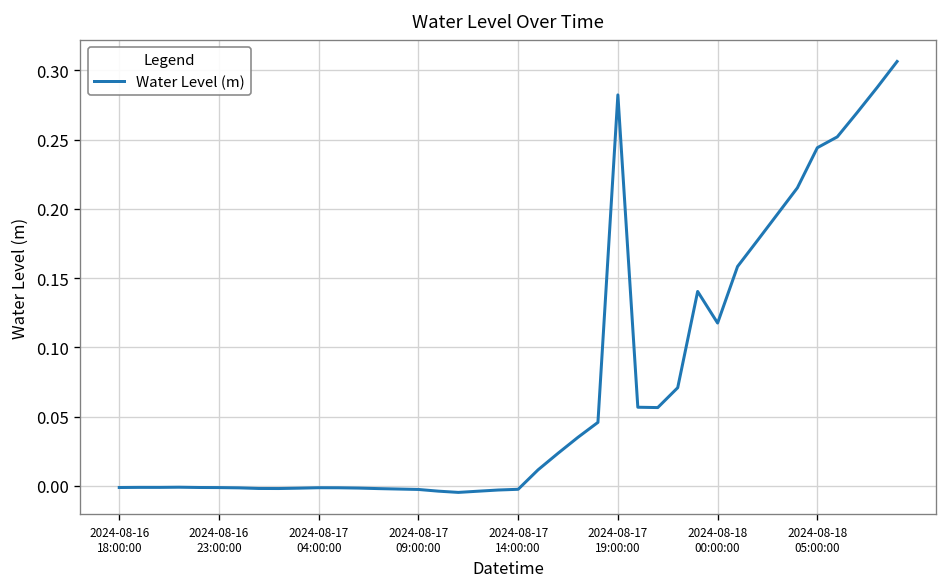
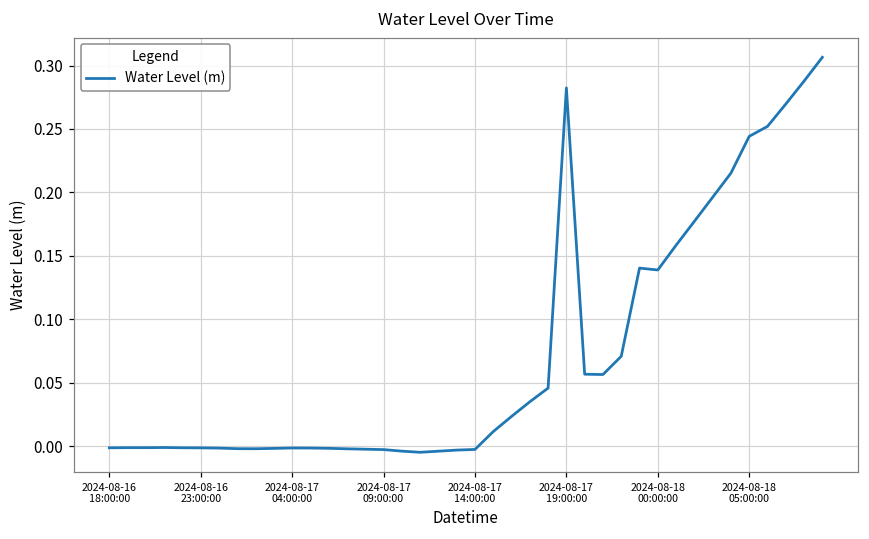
2024-08-18 00:00:00: 0.118 -> 0.139
